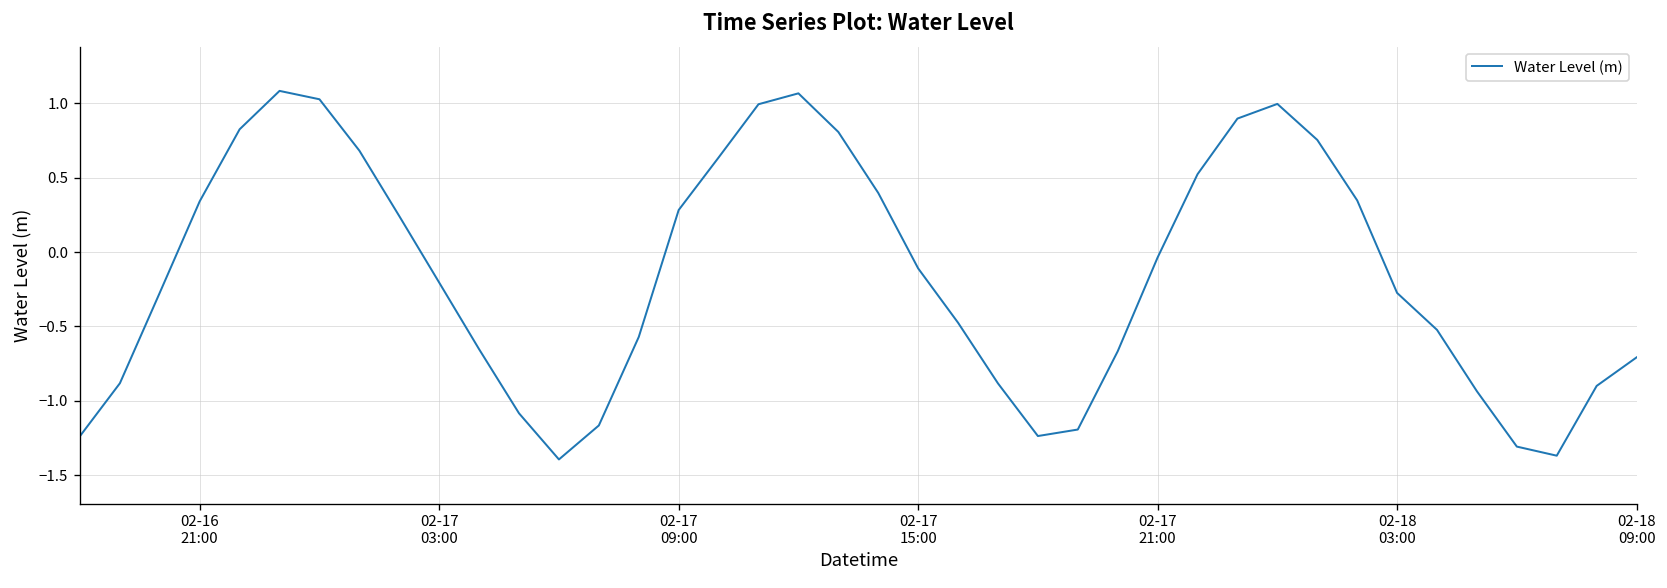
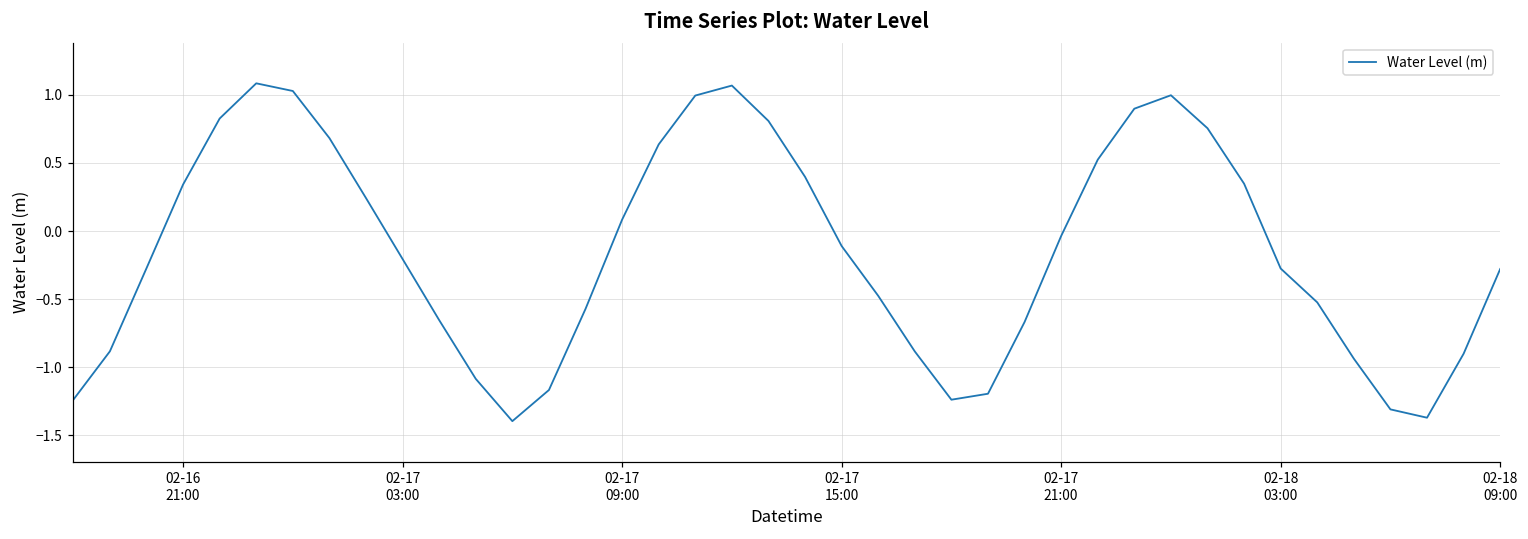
02-17 09:00: 0.28 -> 0.08
02-18 09:00: -0.71 -> -0.28
